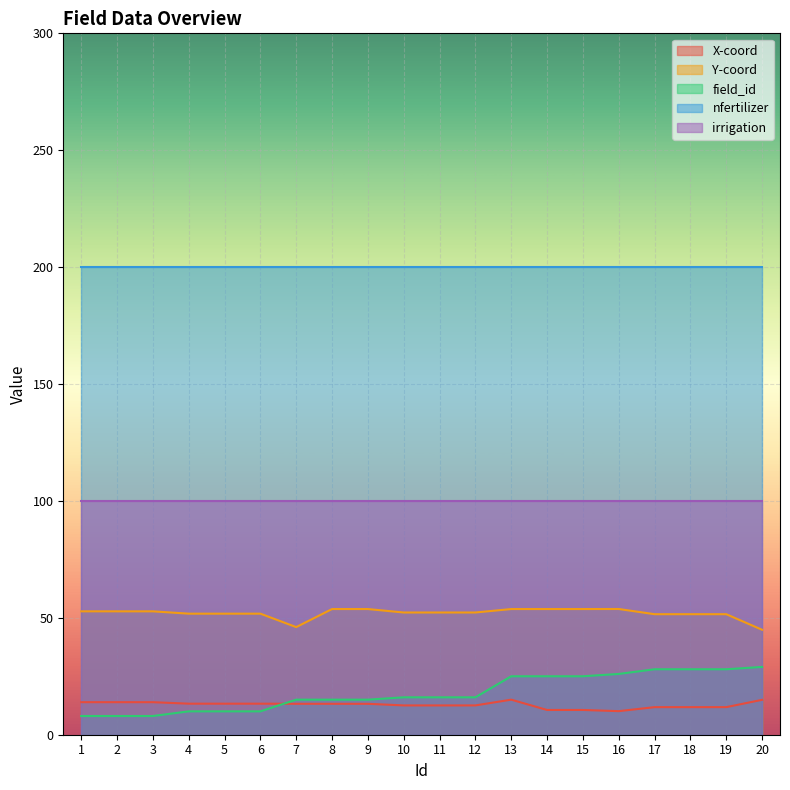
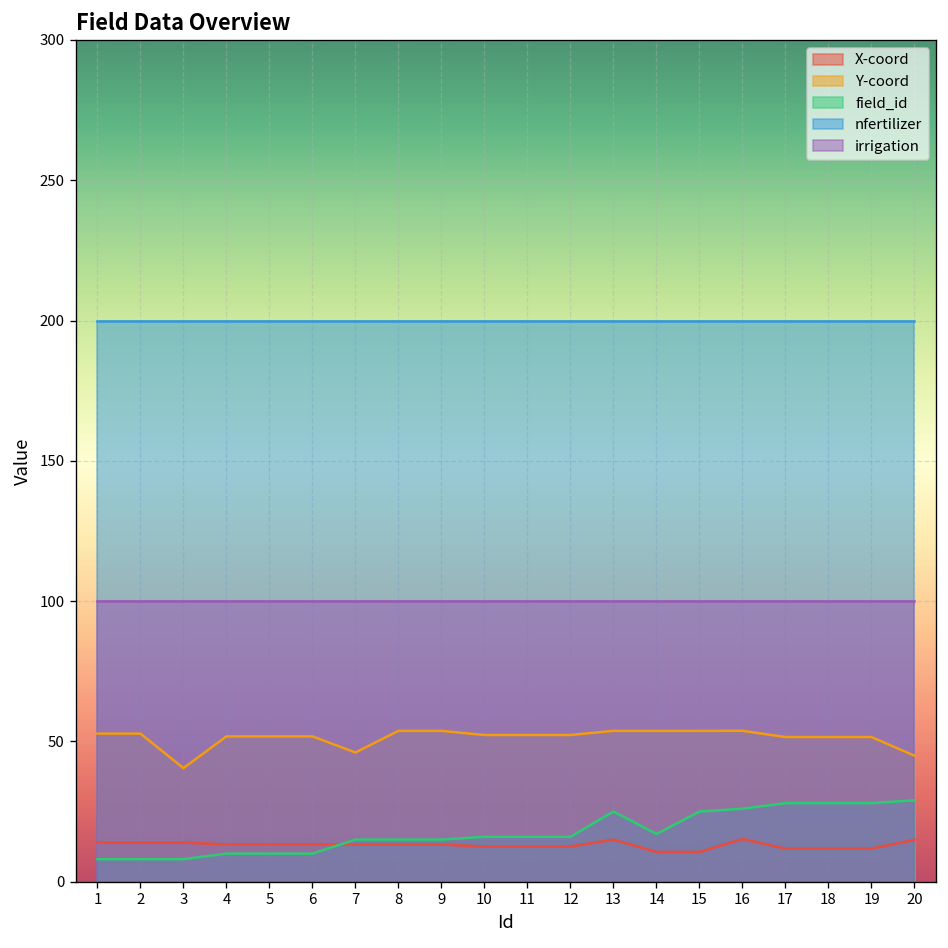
Y-coord, 3: 53 -> 40
field_id, 14: 25 -> 17
X-coord, 16: 10 -> 15
